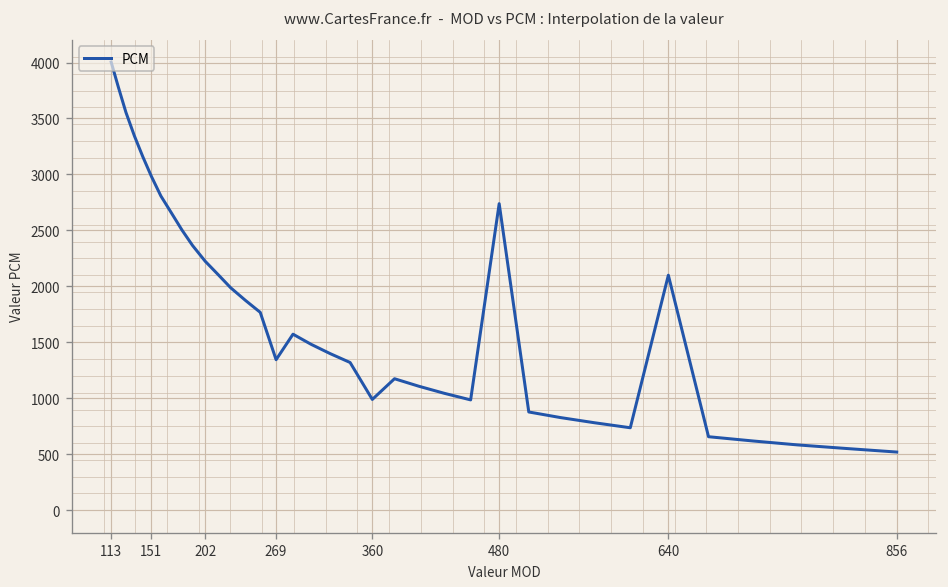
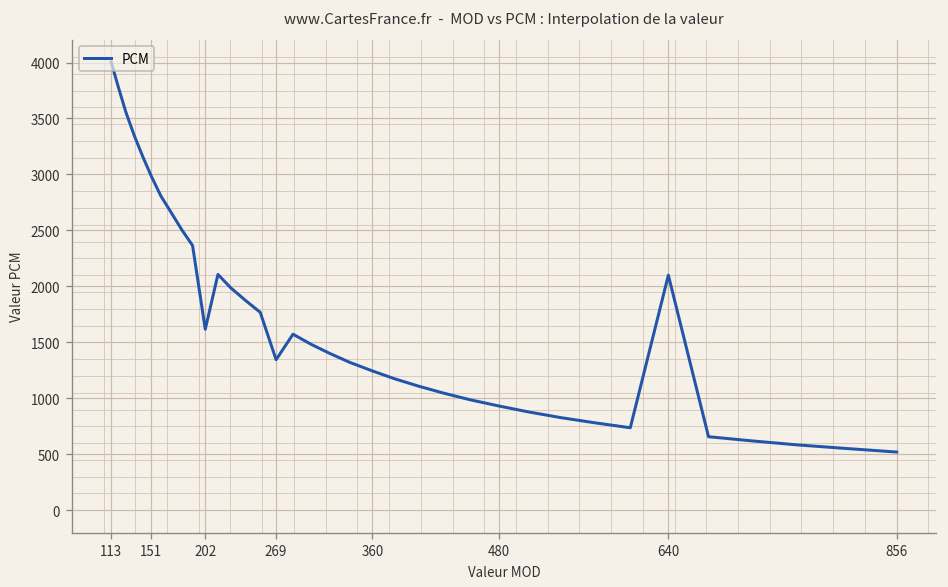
202: 2200 -> 1600
360: 1000 -> 1200
480: 2700 -> 900
